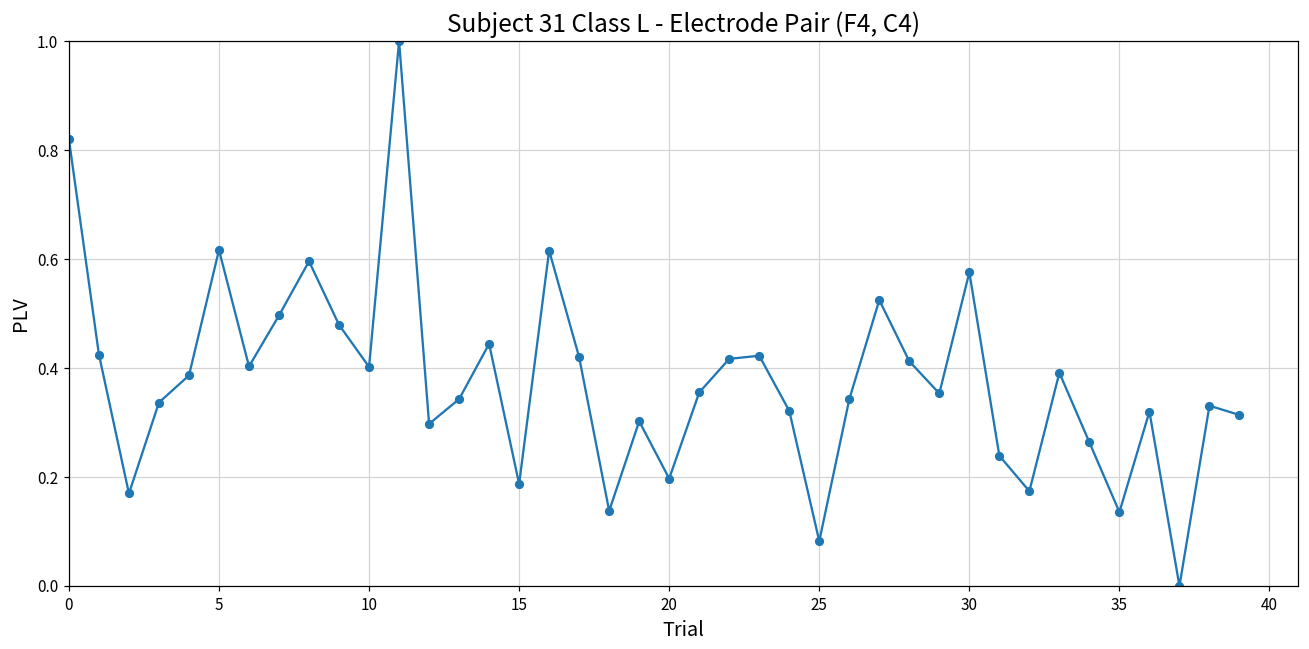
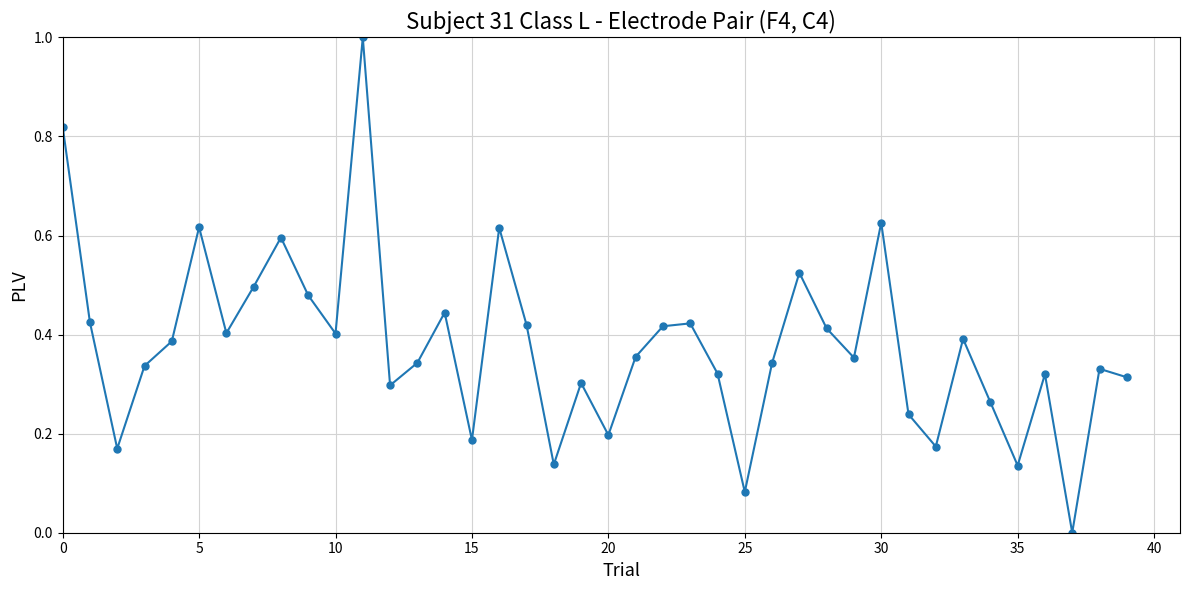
30: 0.58 -> 0.63
